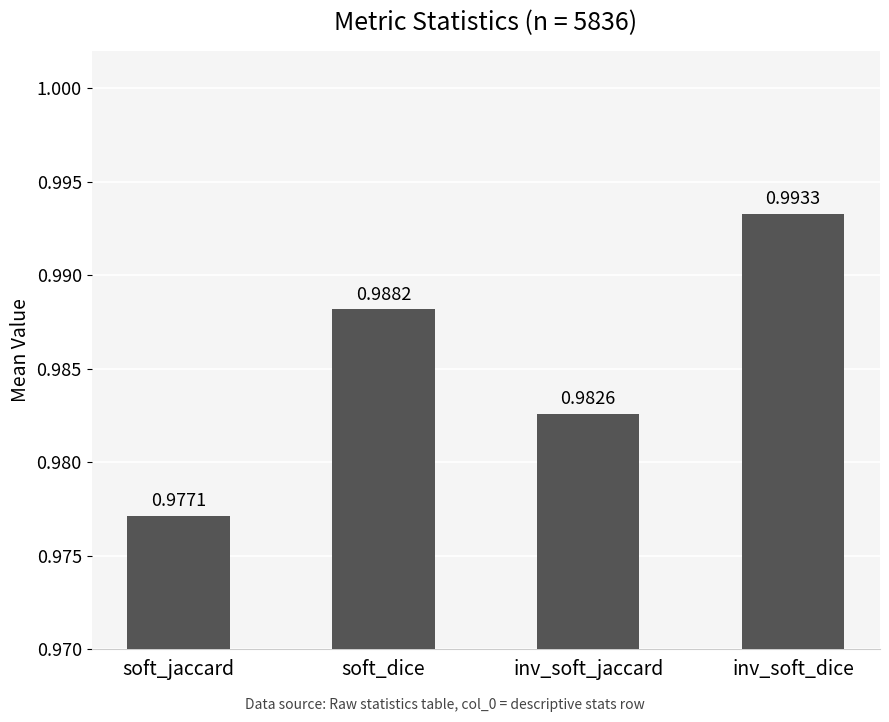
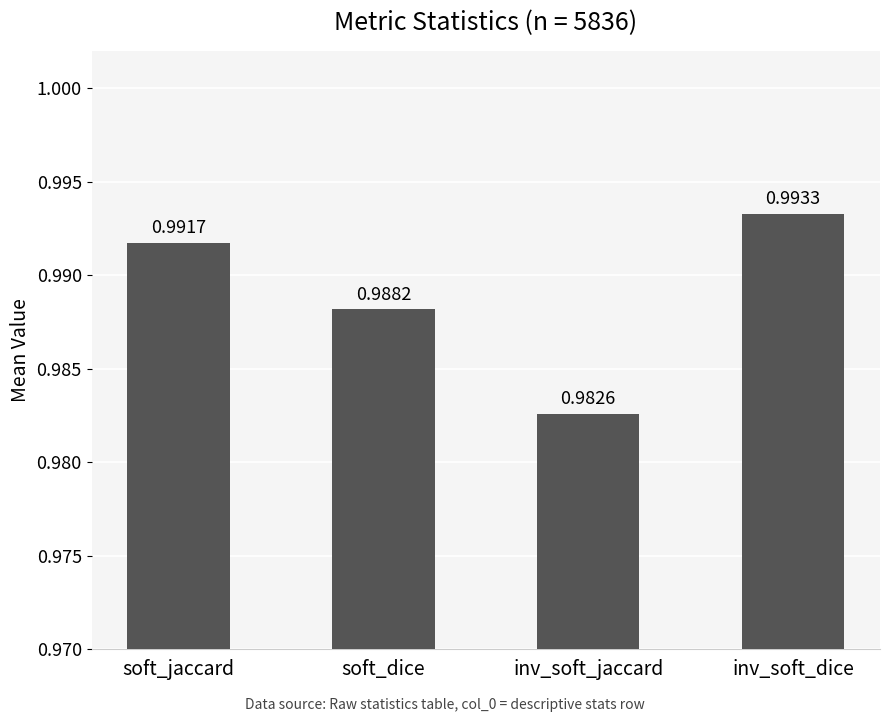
soft_jaccard: 0.9771 -> 0.9917
